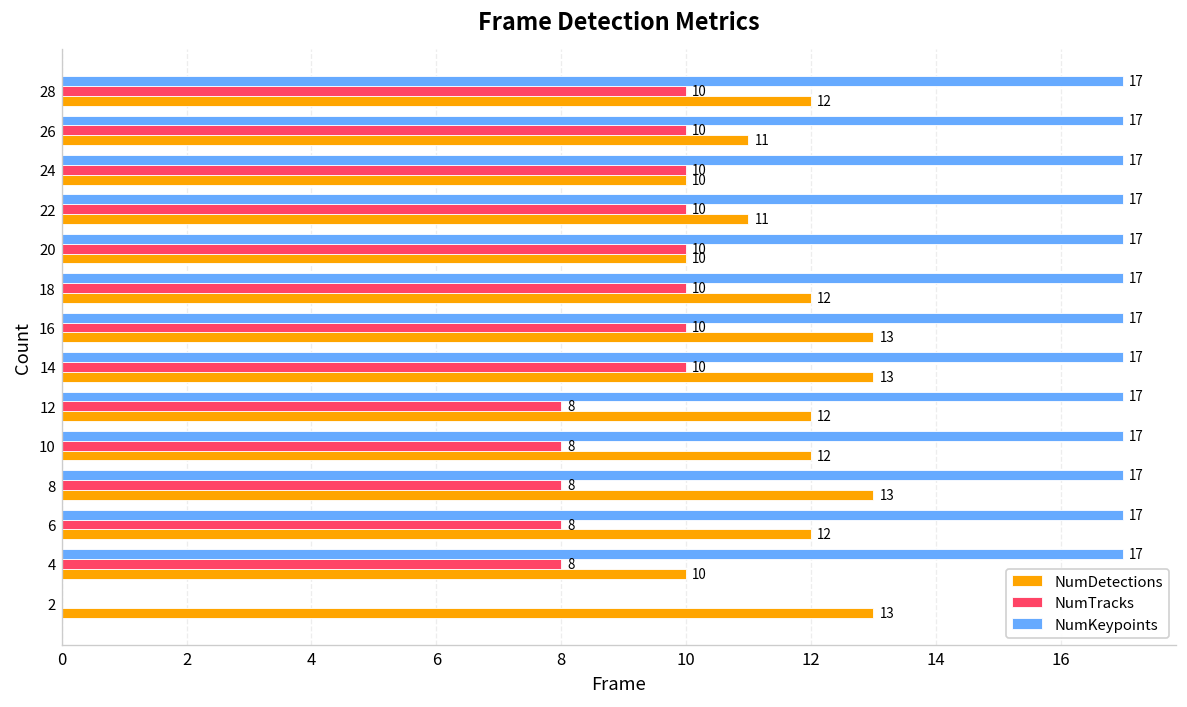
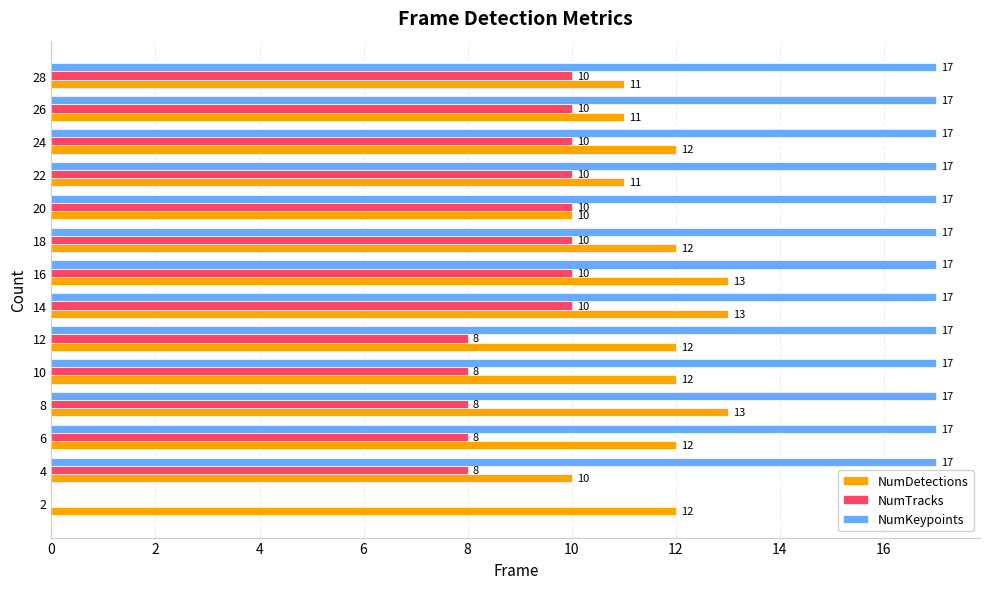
NumDetections, 28: 12 -> 11
NumDetections, 24: 10 -> 12
NumDetections, 2: 13 -> 12
